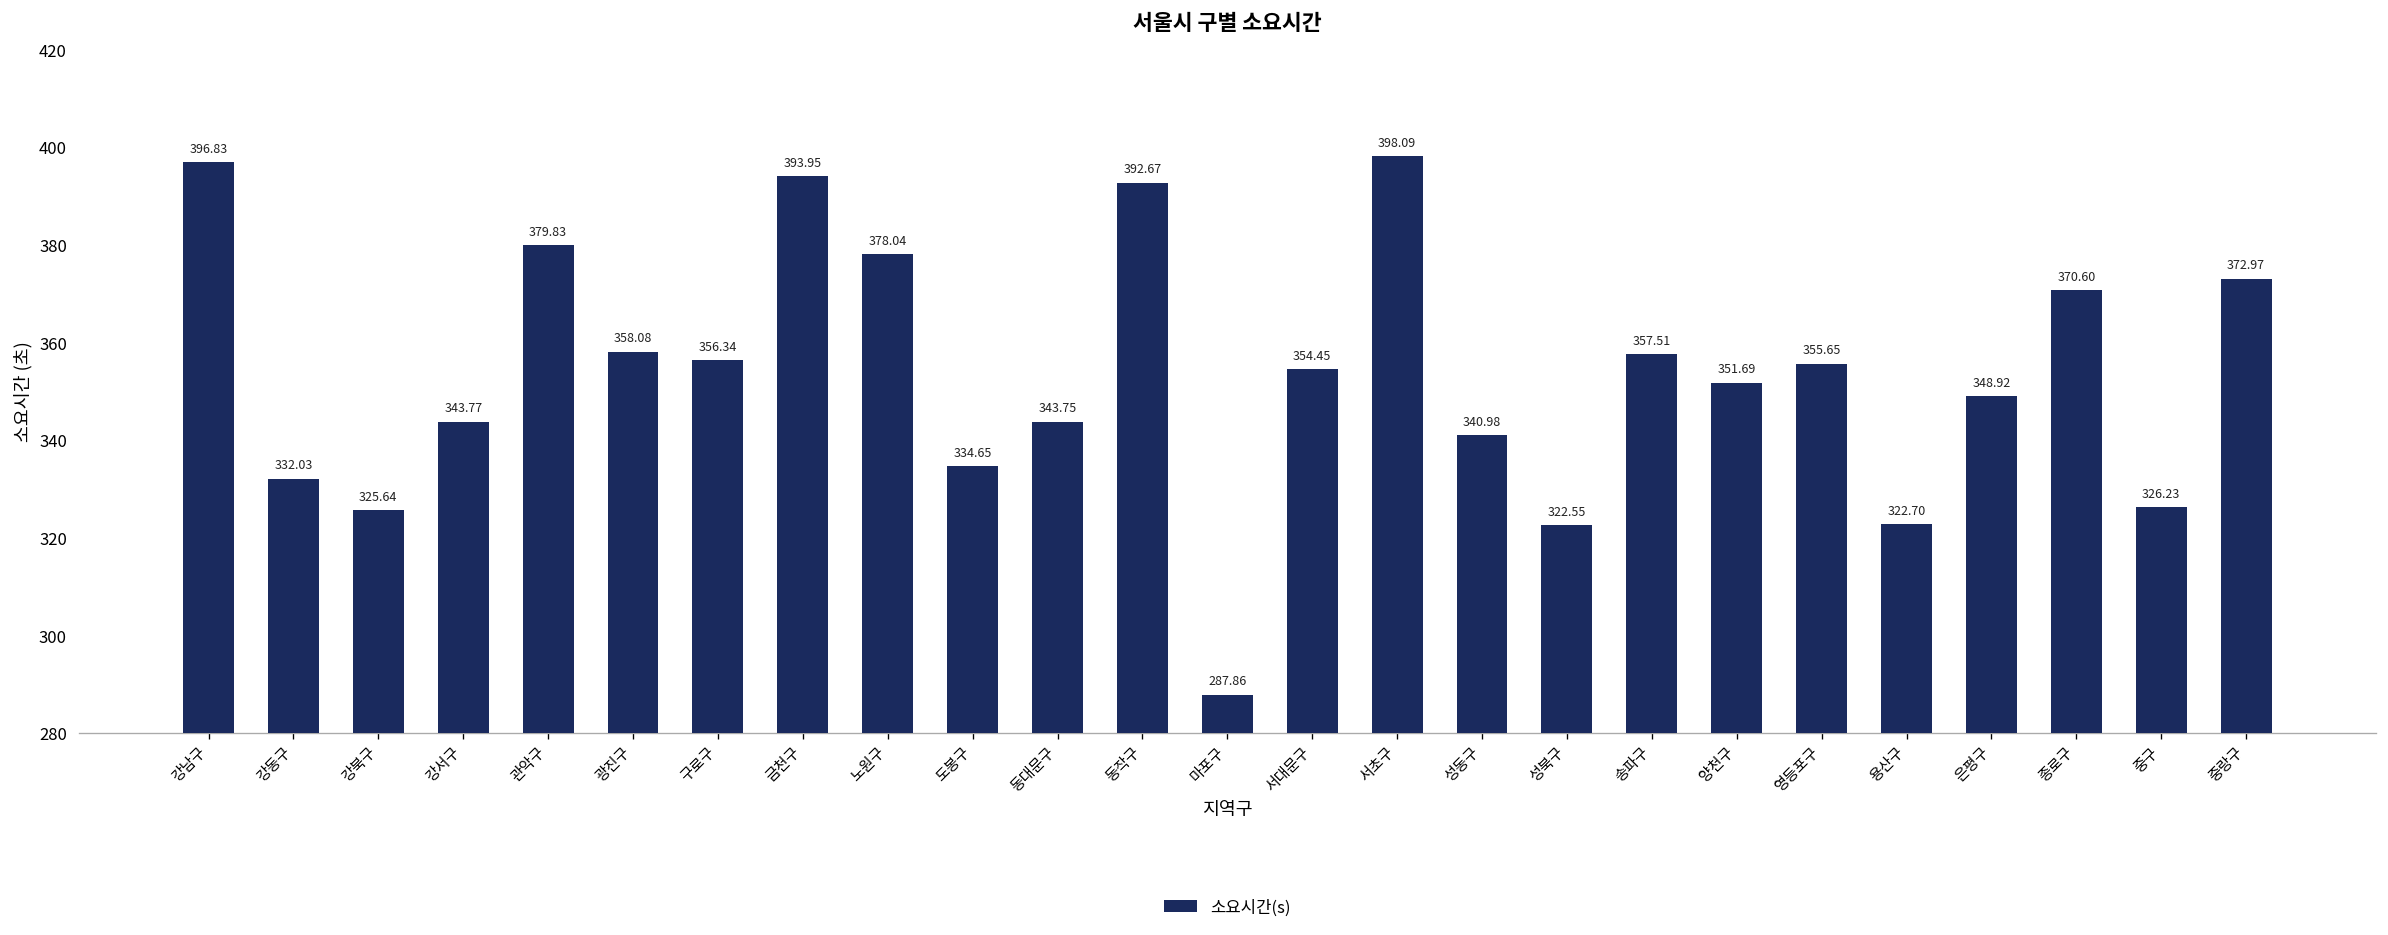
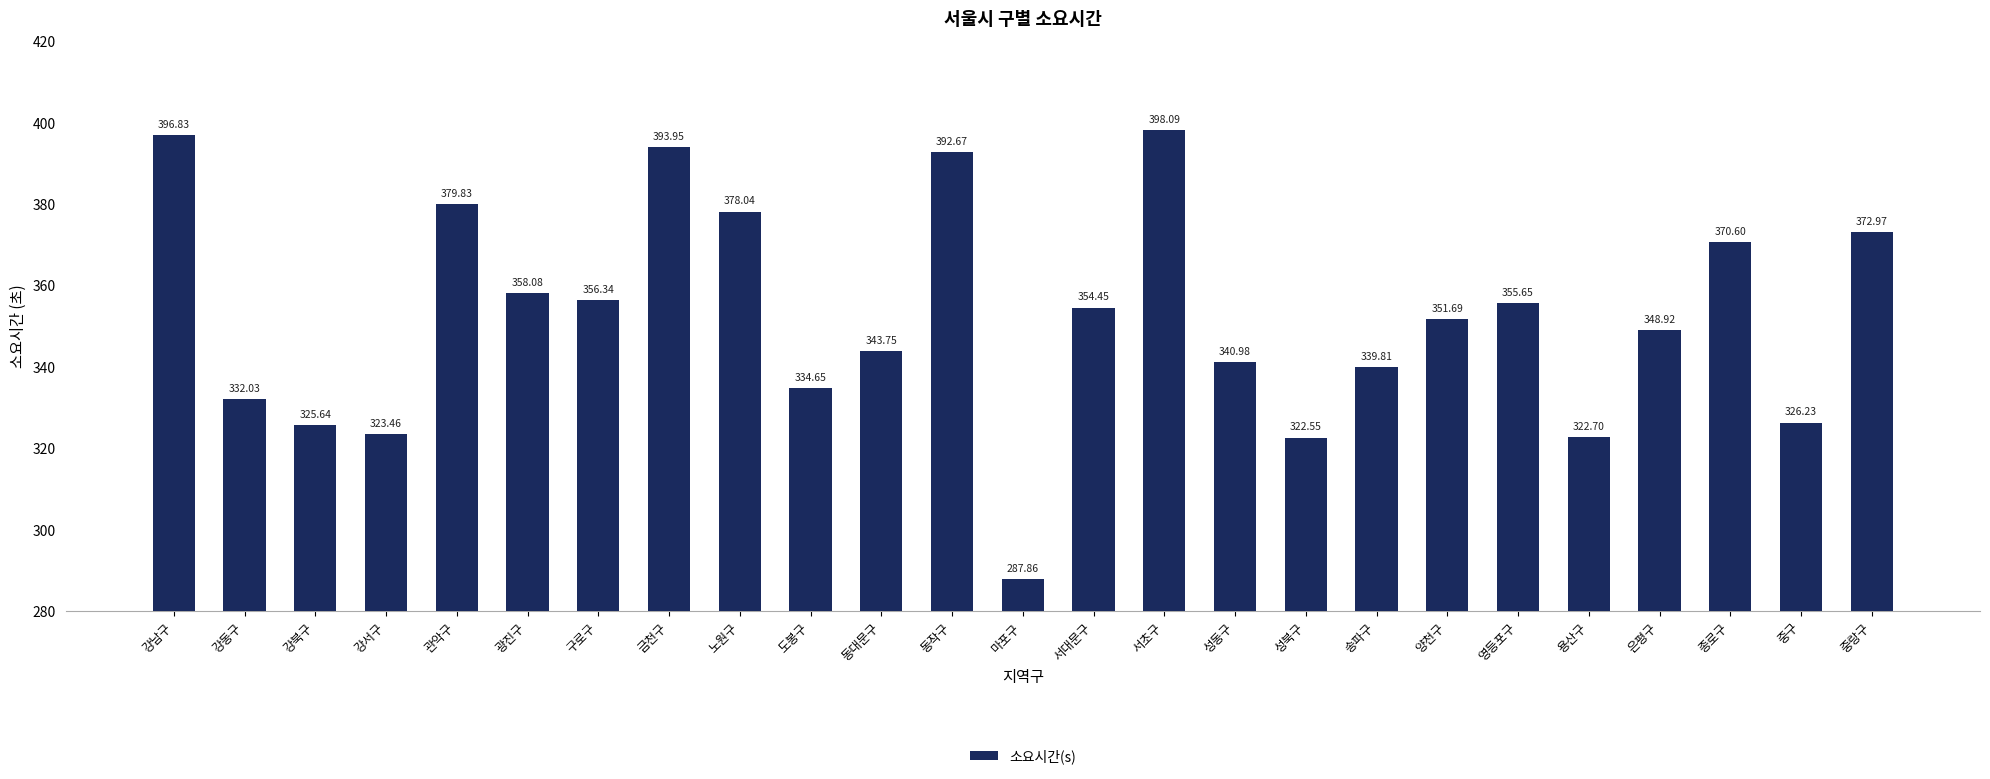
강서구: 343.77 -> 323.46
송파구: 357.51 -> 339.81
